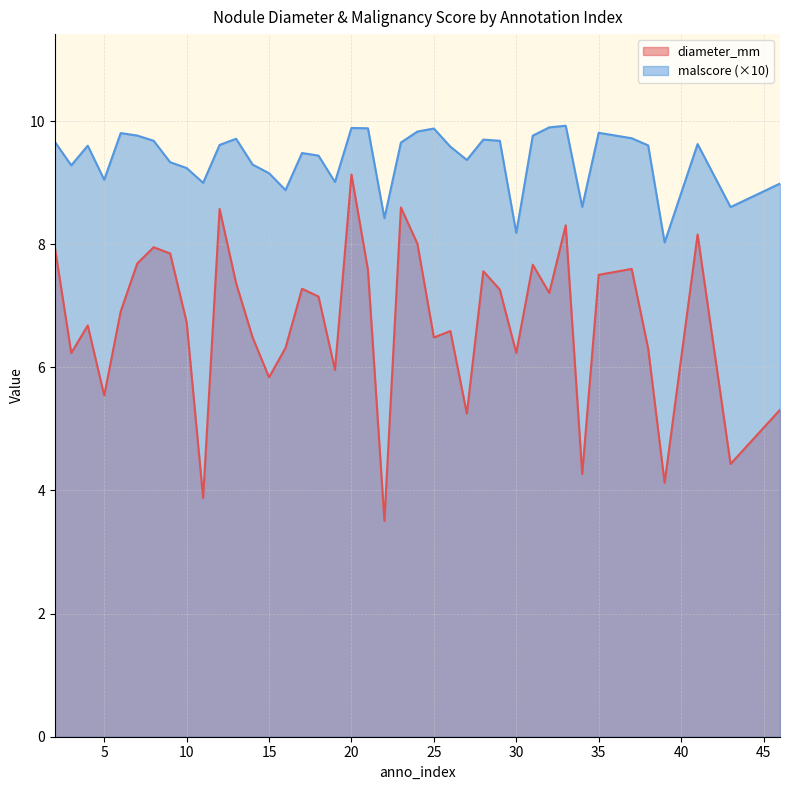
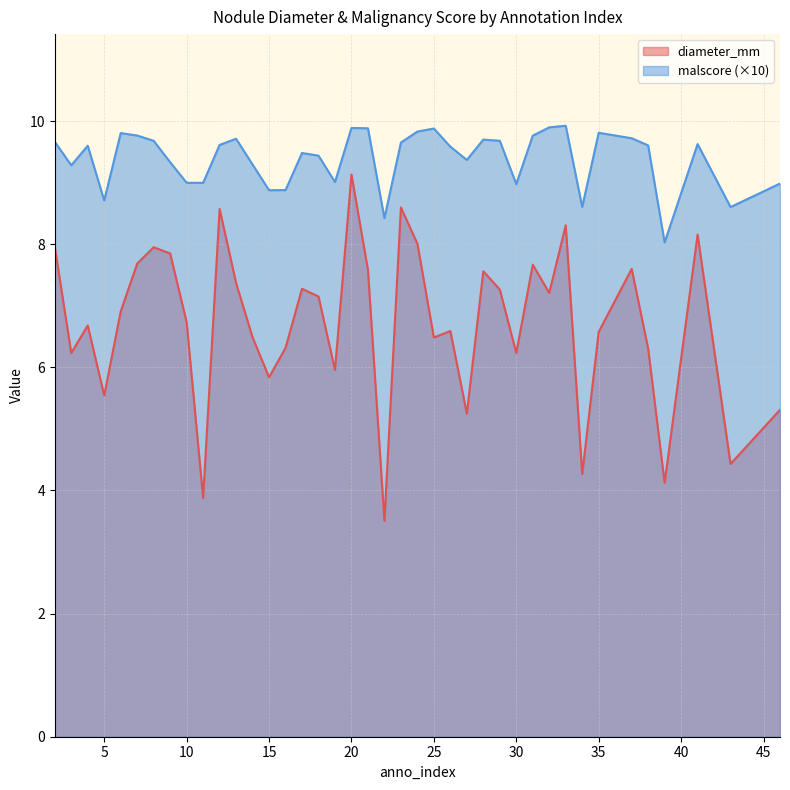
malscore (×10), 5: 9.0 -> 8.7
malscore (×10), 10: 9.2 -> 9.0
malscore (×10), 15: 9.2 -> 8.9
malscore (×10), 30: 8.2 -> 9.0
diameter_mm, 35: 7.5 -> 6.6
